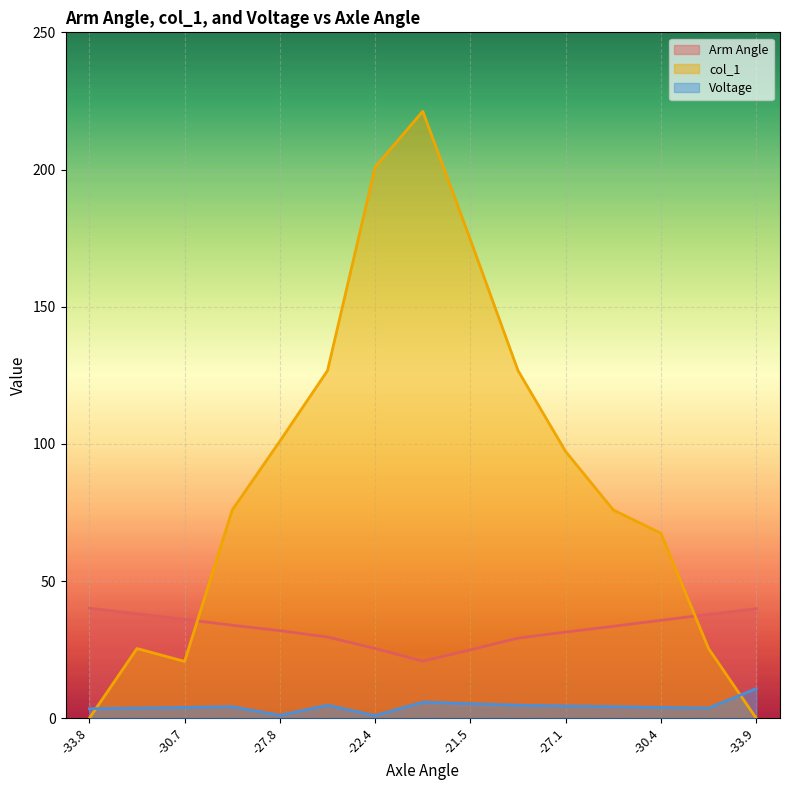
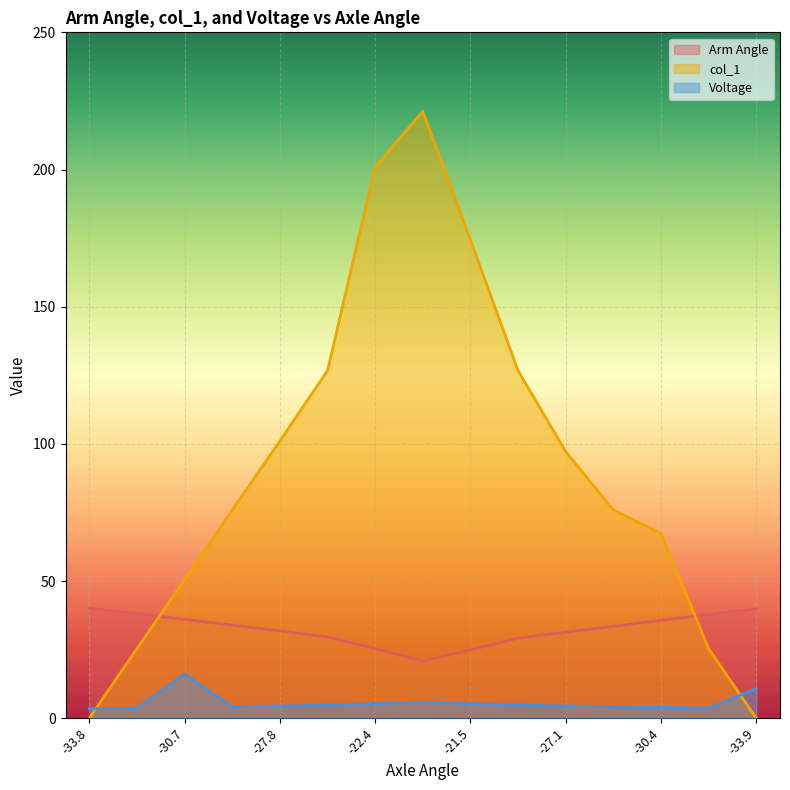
col_1, -30.7: 21 -> 51
Voltage, -30.7: 4 -> 16
Voltage, -27.8: 1 -> 4
Voltage, -22.4: 1 -> 5
